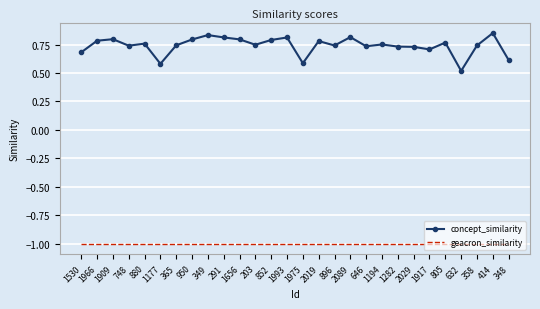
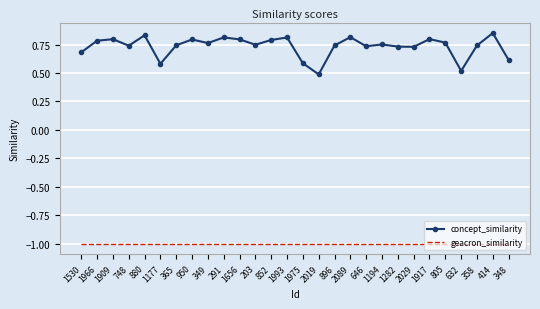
concept_similarity, 880: 0.76 -> 0.83
concept_similarity, 349: 0.83 -> 0.76
concept_similarity, 2019: 0.78 -> 0.49
concept_similarity, 1917: 0.71 -> 0.80
